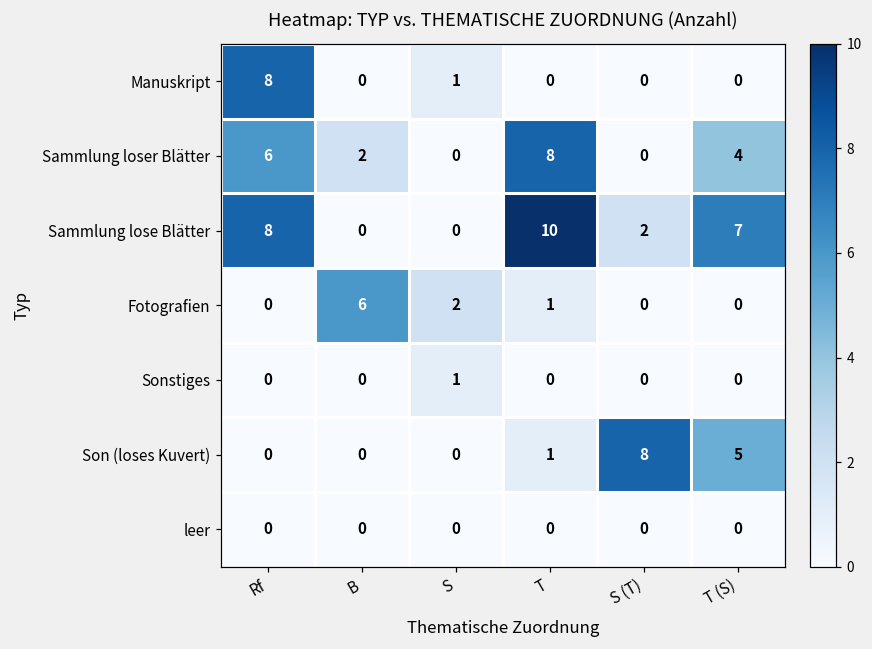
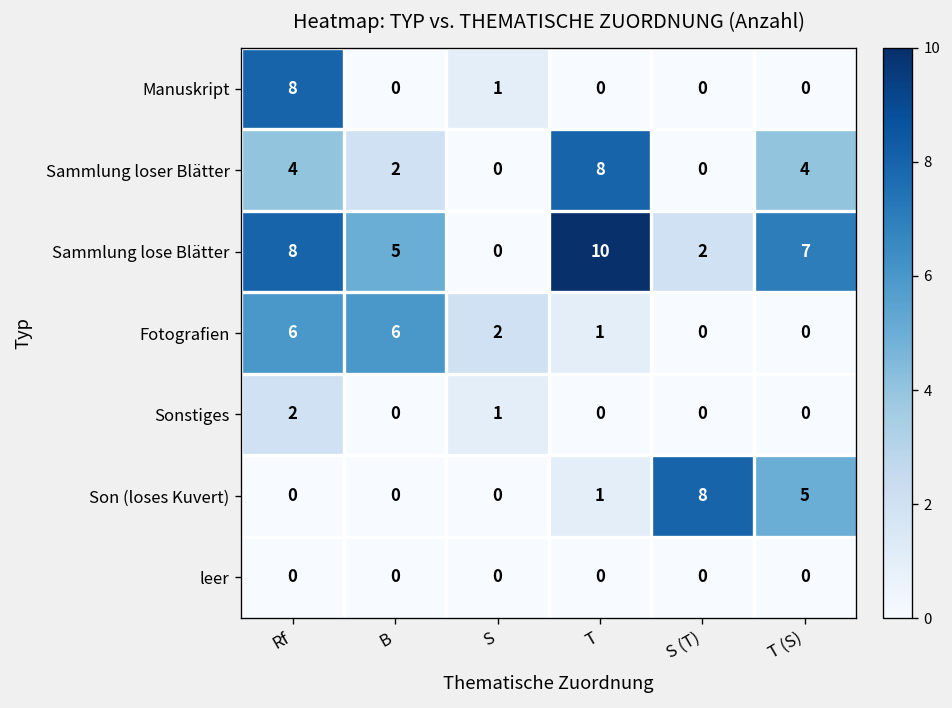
Sammlung loser Blätter, Rf: 6 -> 4
Sammlung lose Blätter, B: 0 -> 5
Fotografien, Rf: 0 -> 6
Sonstiges, Rf: 0 -> 2
